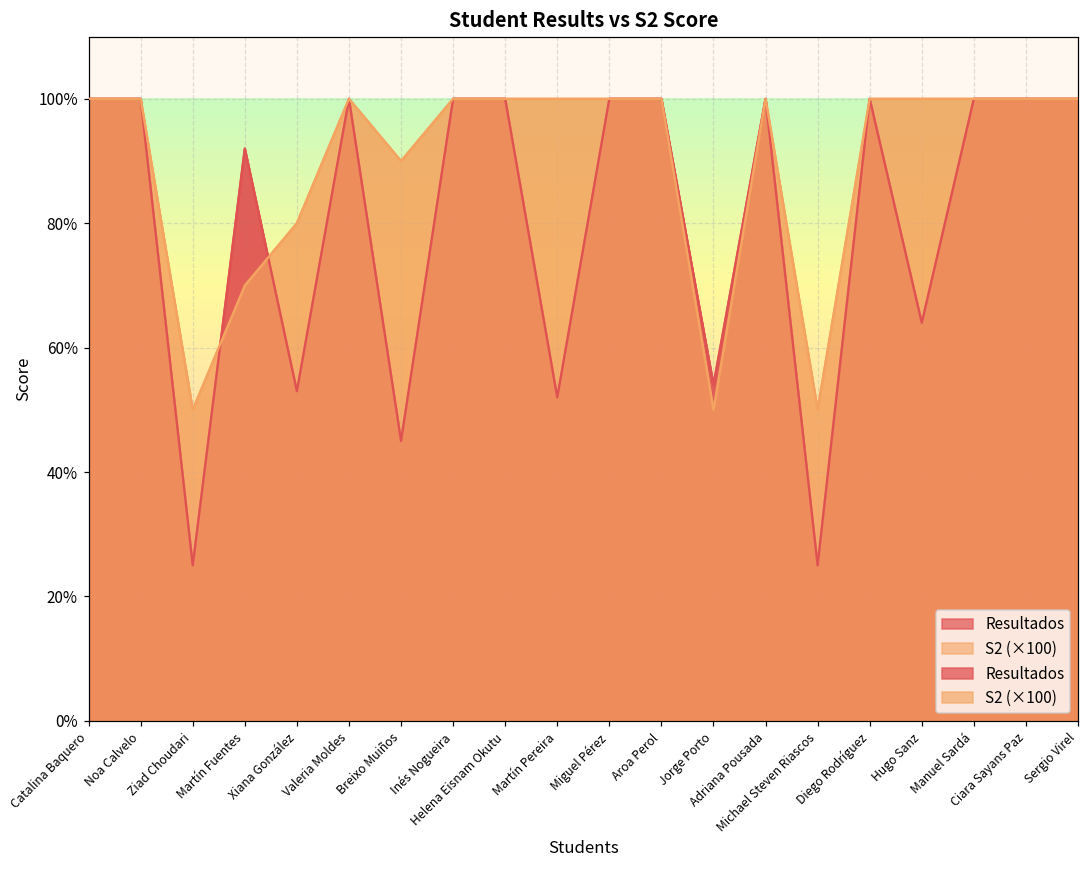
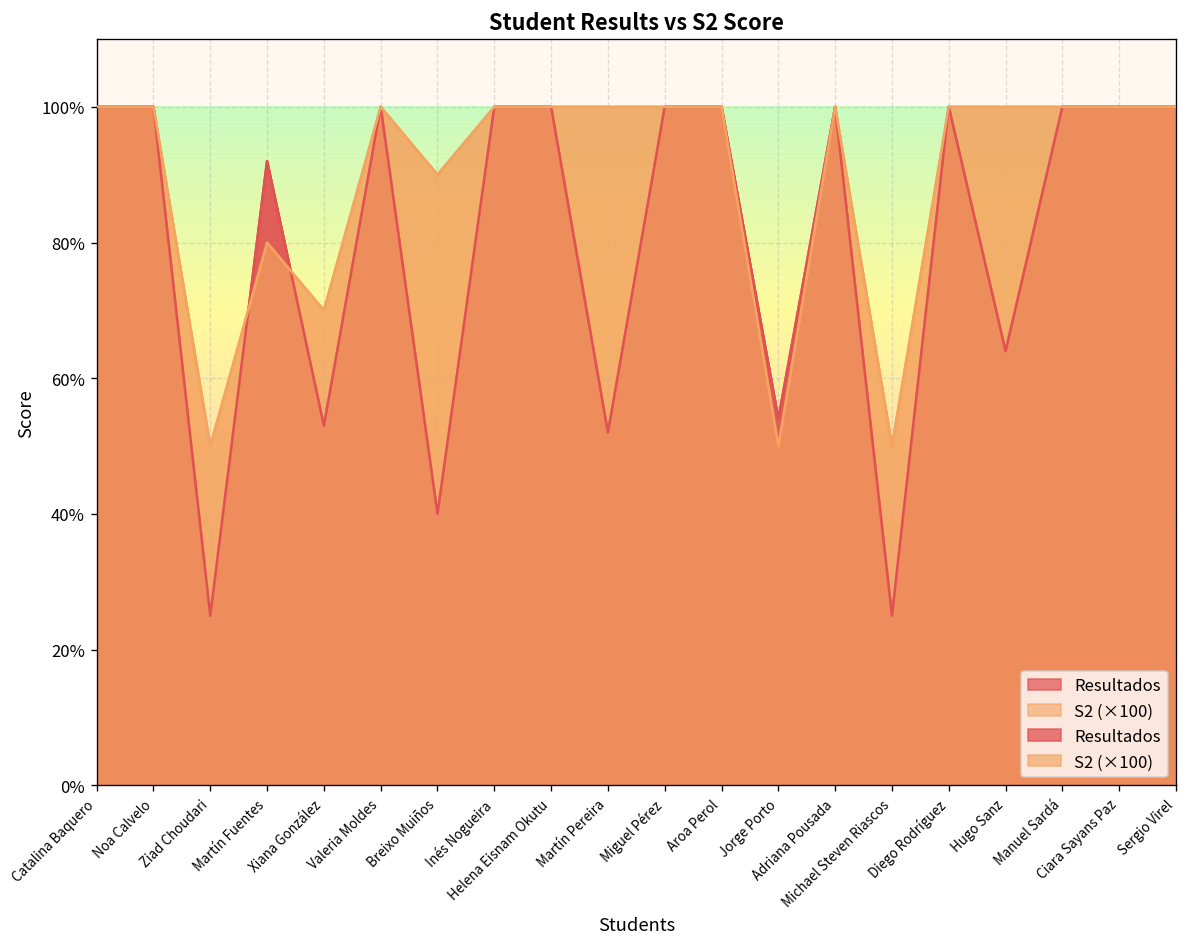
S2 (×100), Martín Fuentes: 70% -> 80%
S2 (×100), Xiana González: 80% -> 70%
Resultados, Breixo Muiños: 45% -> 40%
